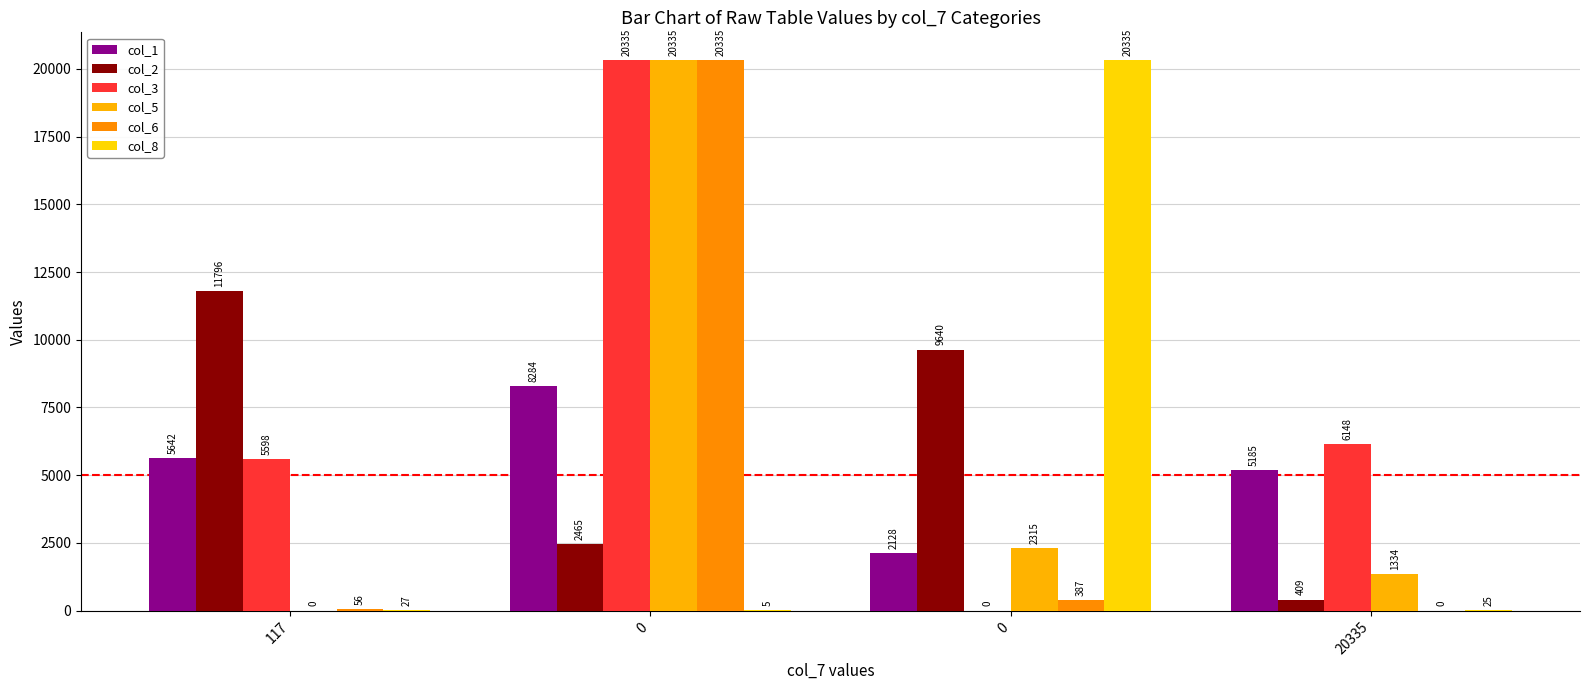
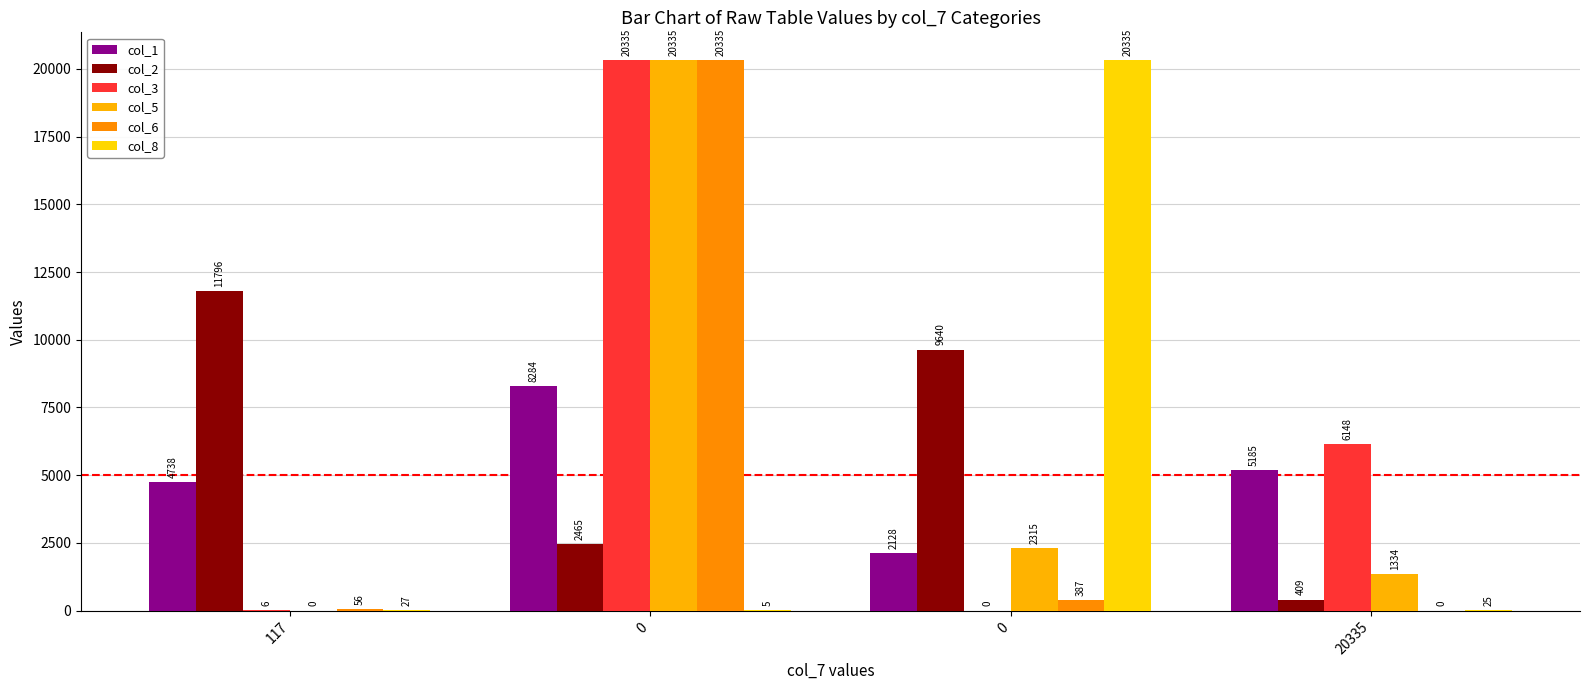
col_1, 117: 5642 -> 4738
col_3, 117: 5598 -> 6
